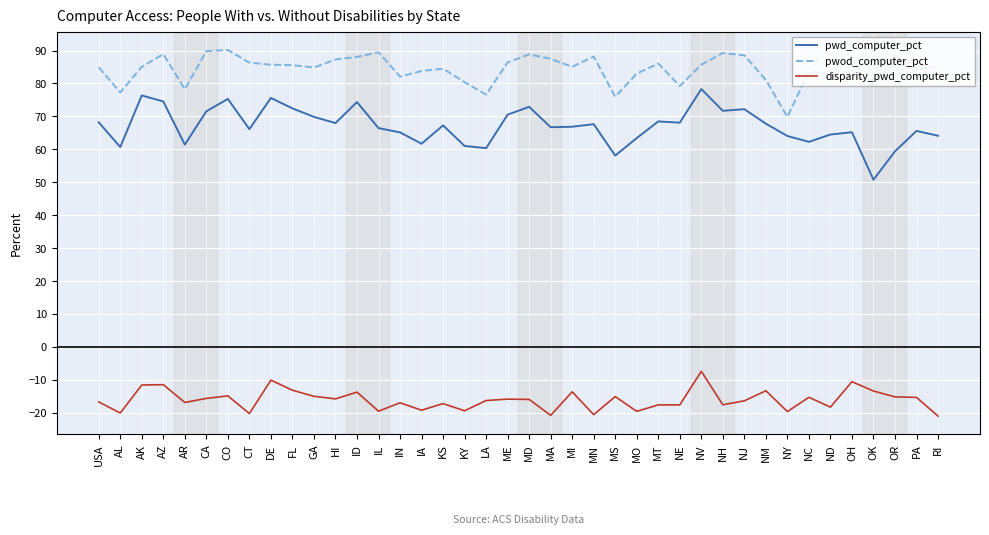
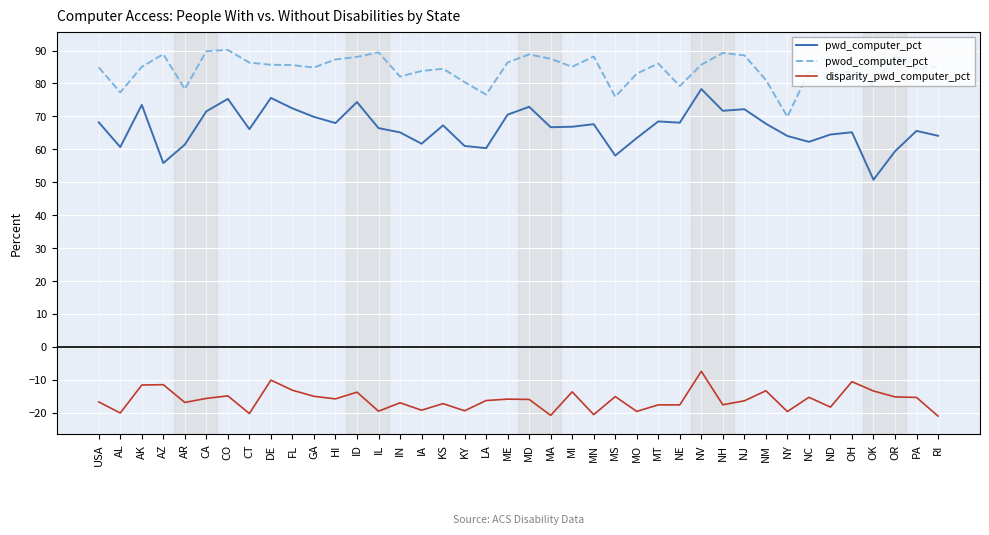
pwd_computer_pct, AK: 76 -> 74
pwd_computer_pct, AZ: 75 -> 56
